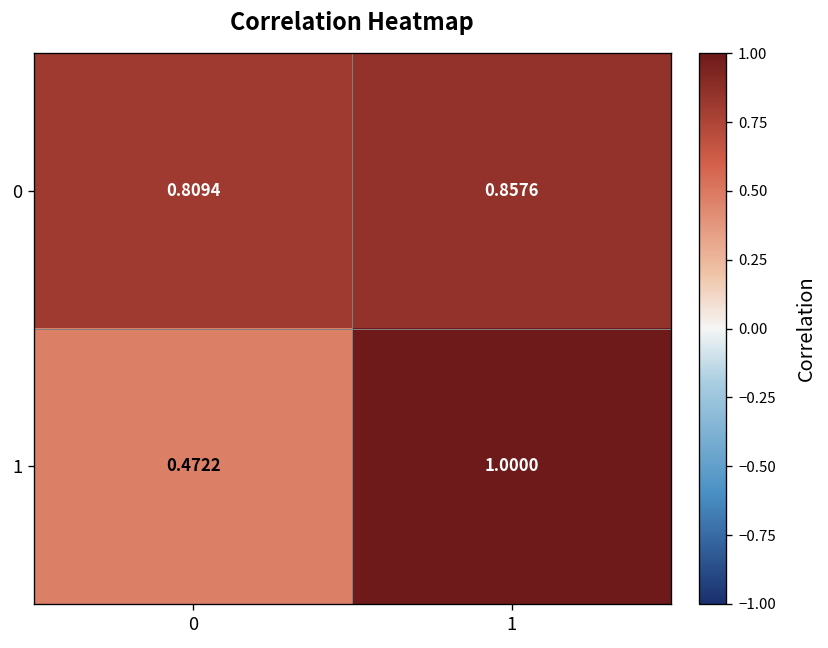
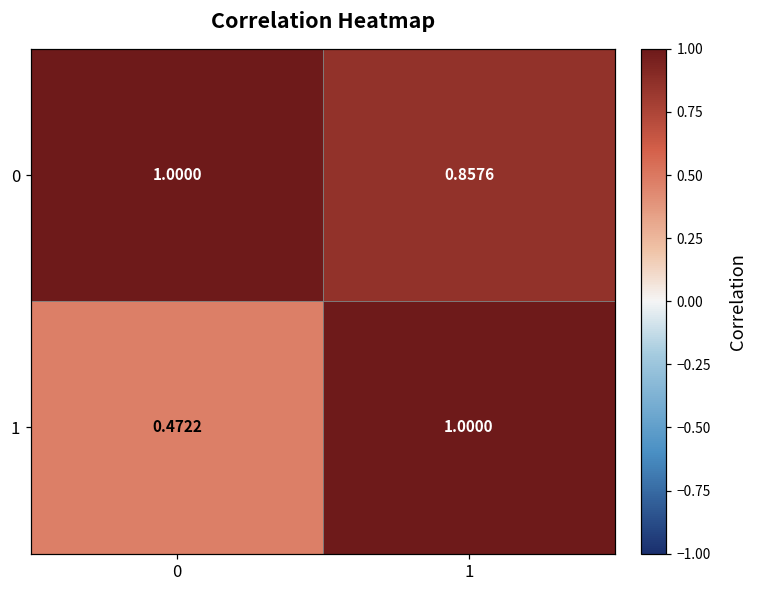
0, 0: 0.8094 -> 1.0000
